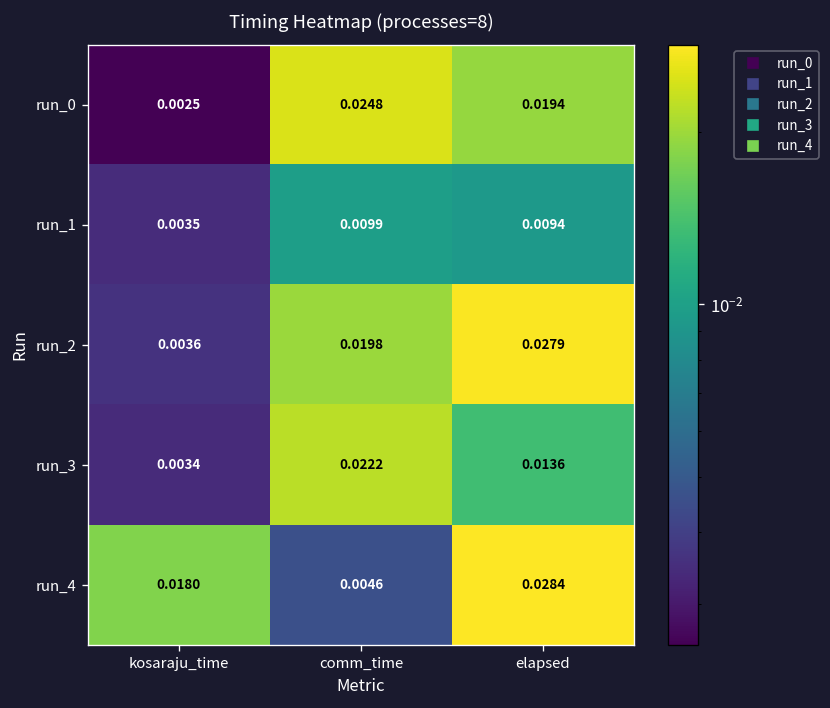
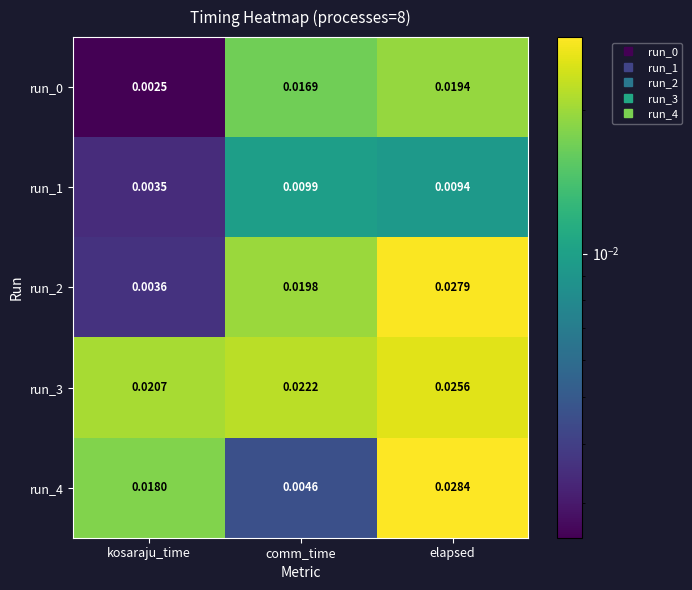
run_0, comm_time: 0.0248 -> 0.0169
run_3, kosaraju_time: 0.0034 -> 0.0207
run_3, elapsed: 0.0136 -> 0.0256
